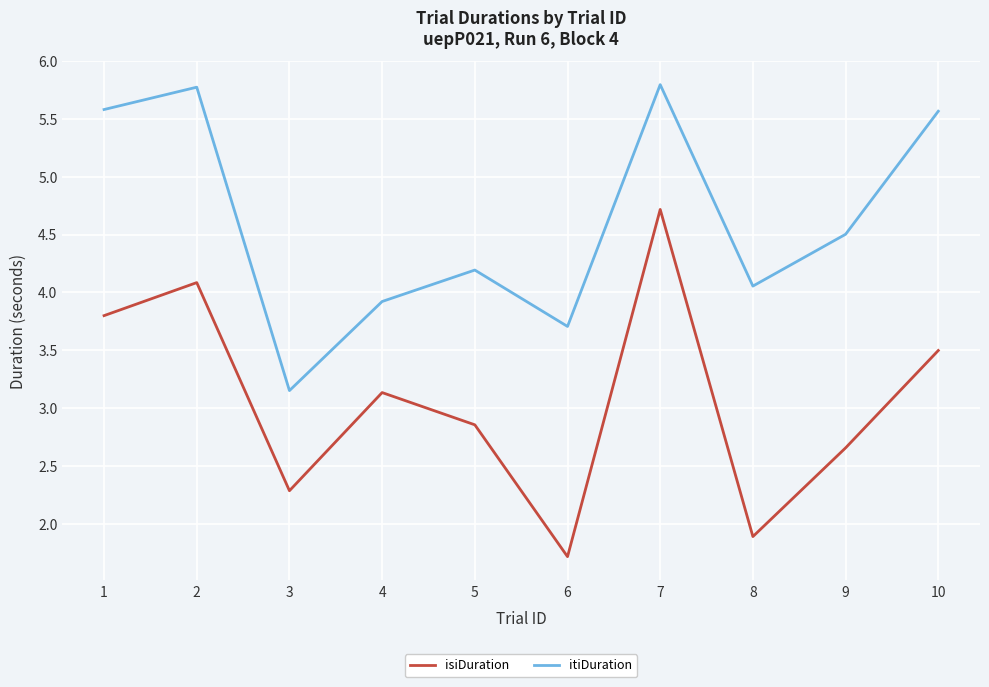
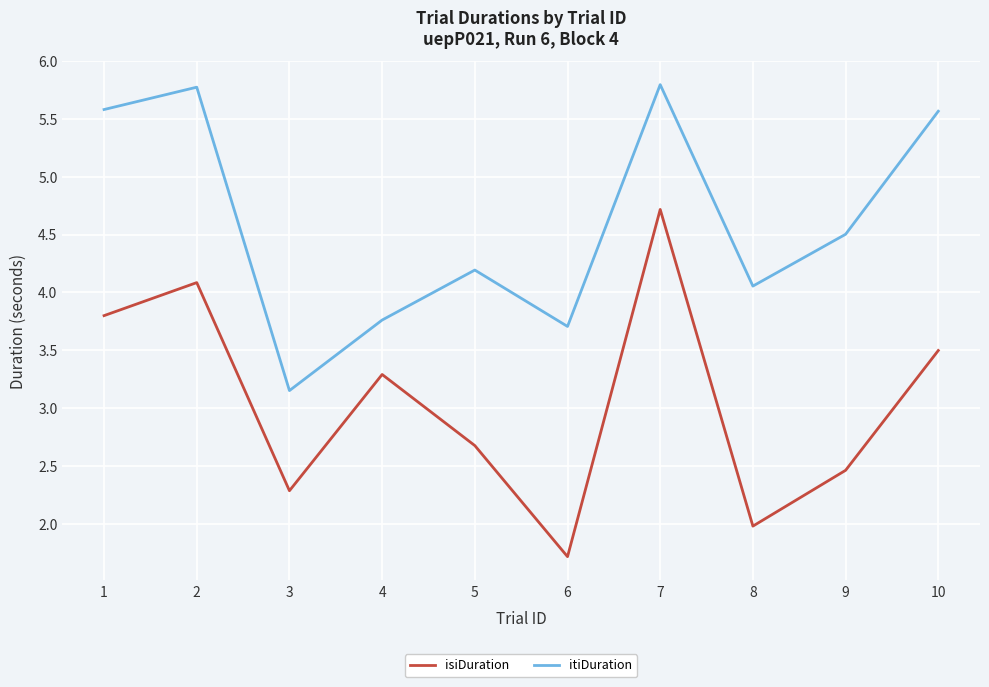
isiDuration, 4: 3.13 -> 3.29
itiDuration, 4: 3.92 -> 3.76
isiDuration, 5: 2.85 -> 2.68
isiDuration, 8: 1.89 -> 1.98
isiDuration, 9: 2.66 -> 2.46
